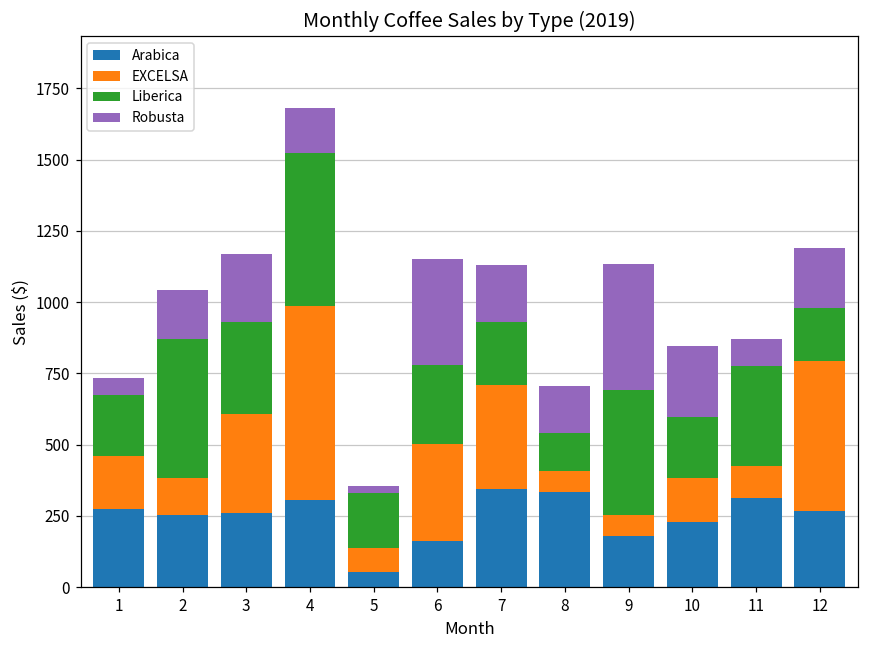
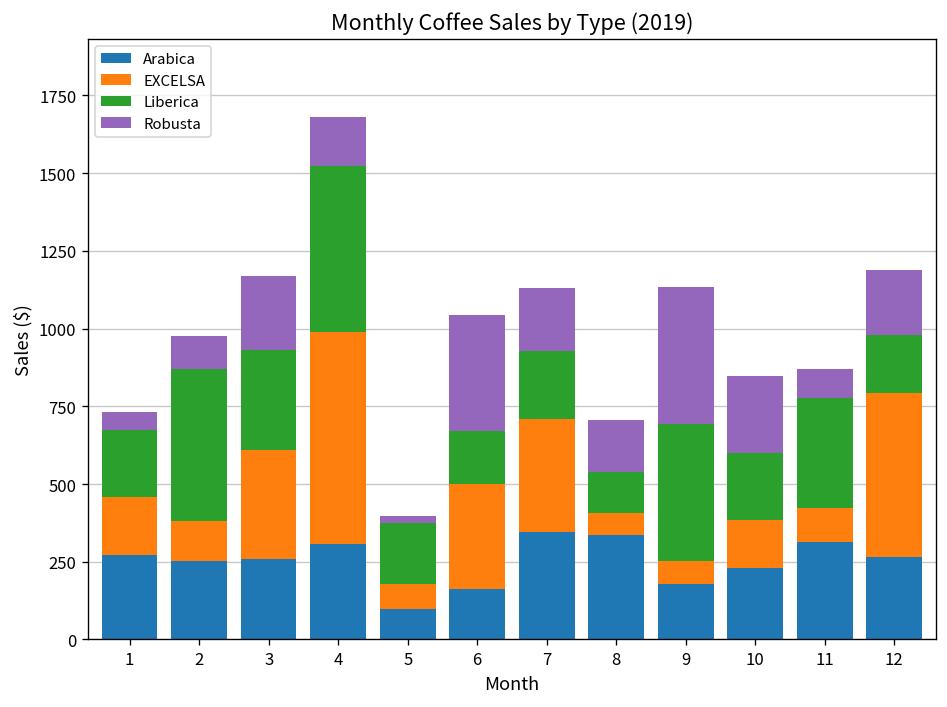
Robusta, 2: 170 -> 100
Arabica, 5: 50 -> 100
Liberica, 6: 280 -> 170
